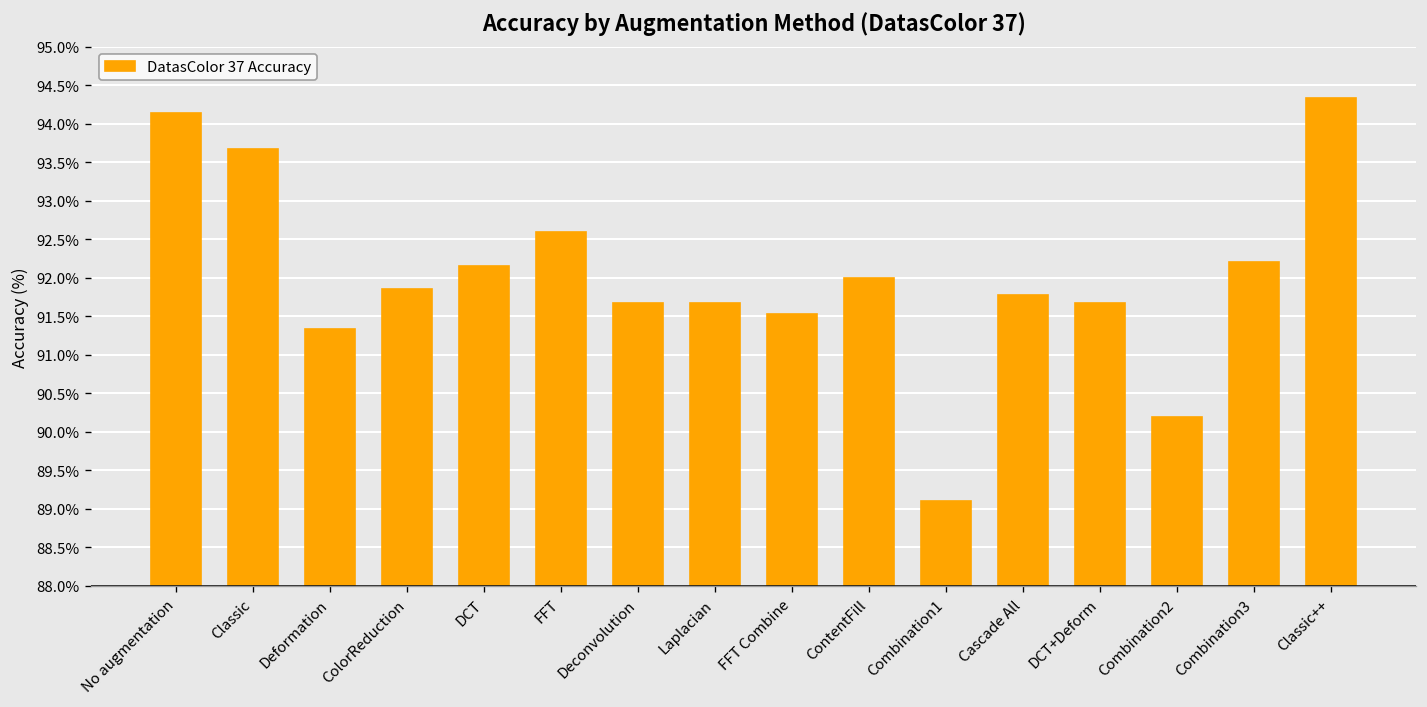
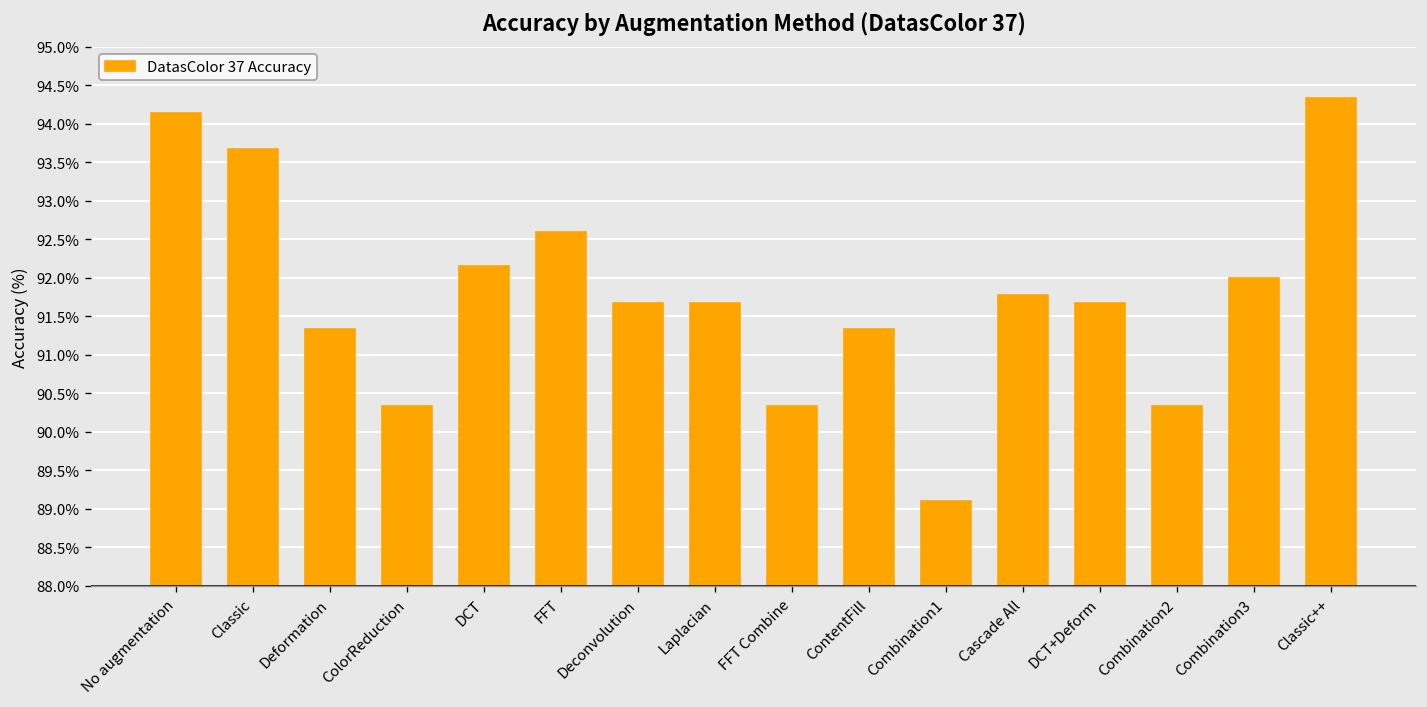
ColorReduction: 91.9% -> 90.3%
FFT Combine: 91.5% -> 90.3%
ContentFill: 92.0% -> 91.3%
Combination2: 90.2% -> 90.3%
Combination3: 92.2% -> 92.0%
